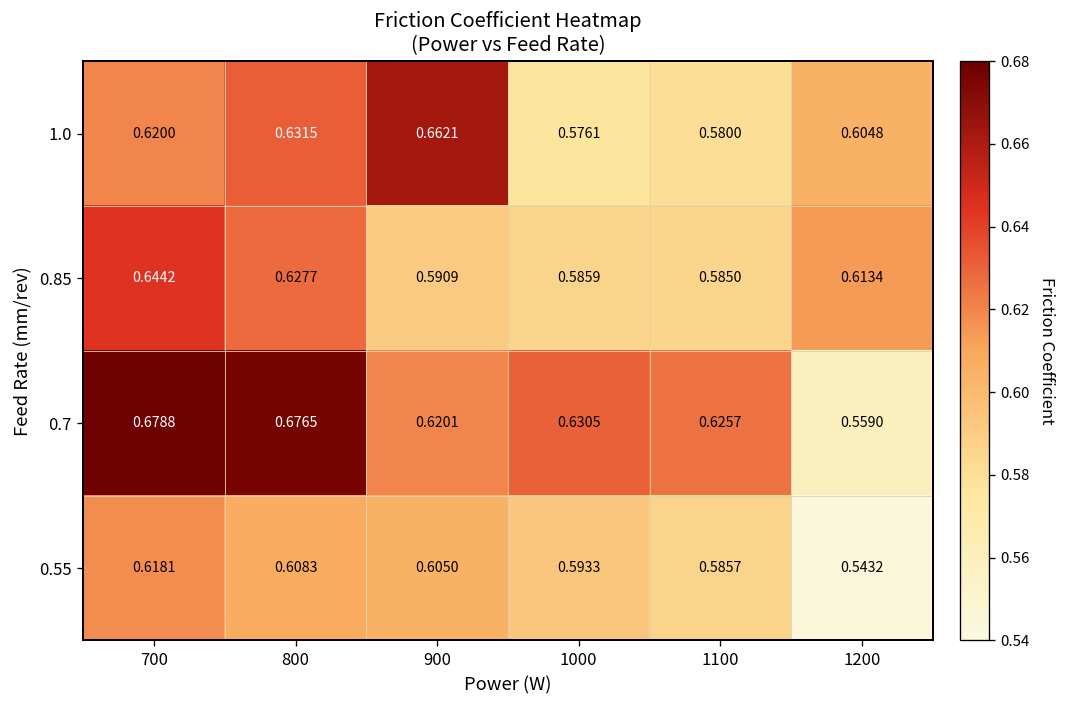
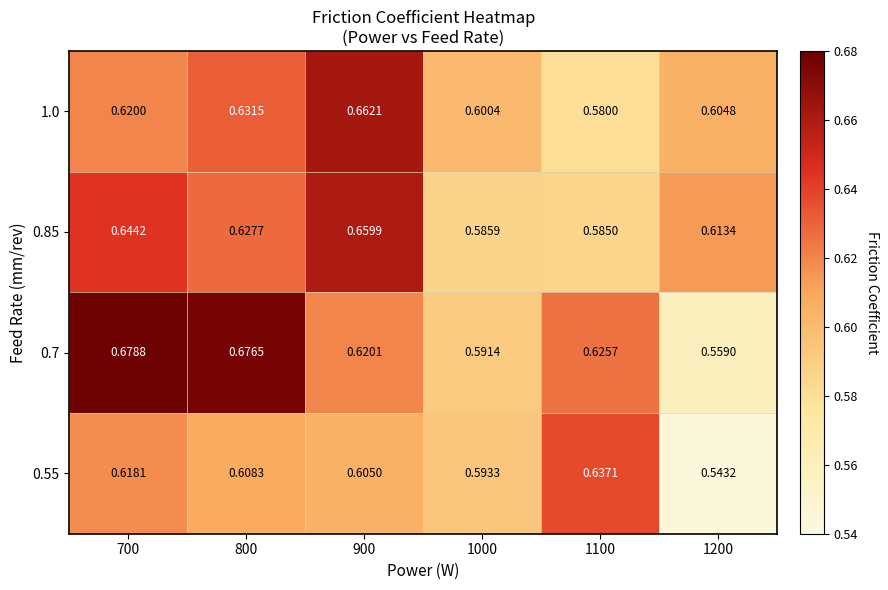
1.0, 1000: 0.5761 -> 0.6004
0.85, 900: 0.5909 -> 0.6599
0.7, 1000: 0.6305 -> 0.5914
0.55, 1100: 0.5857 -> 0.6371
